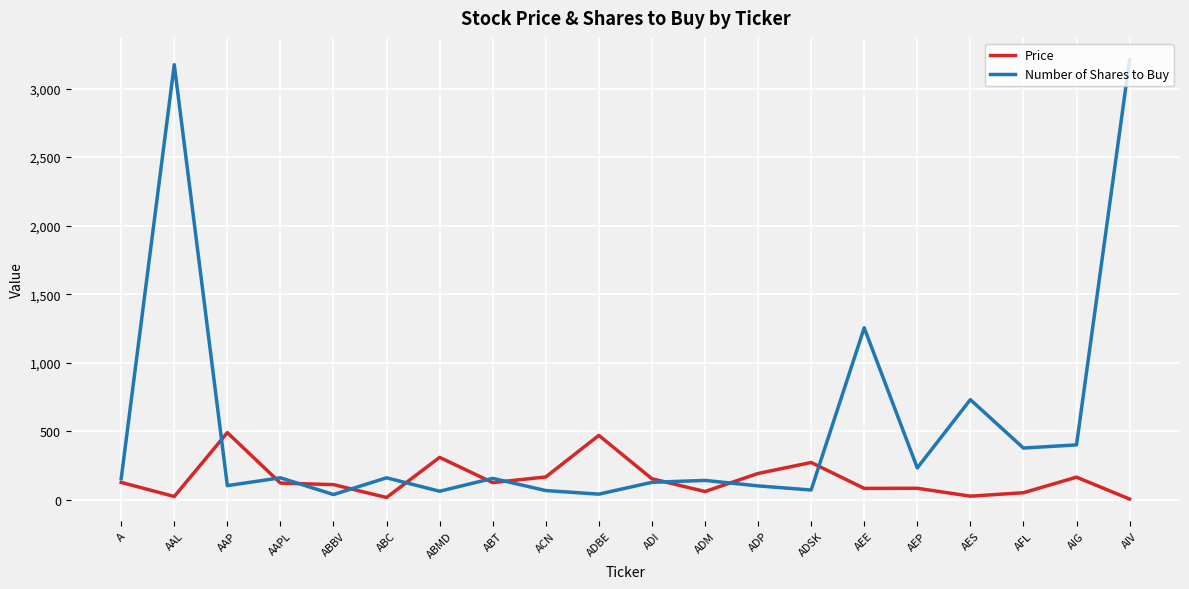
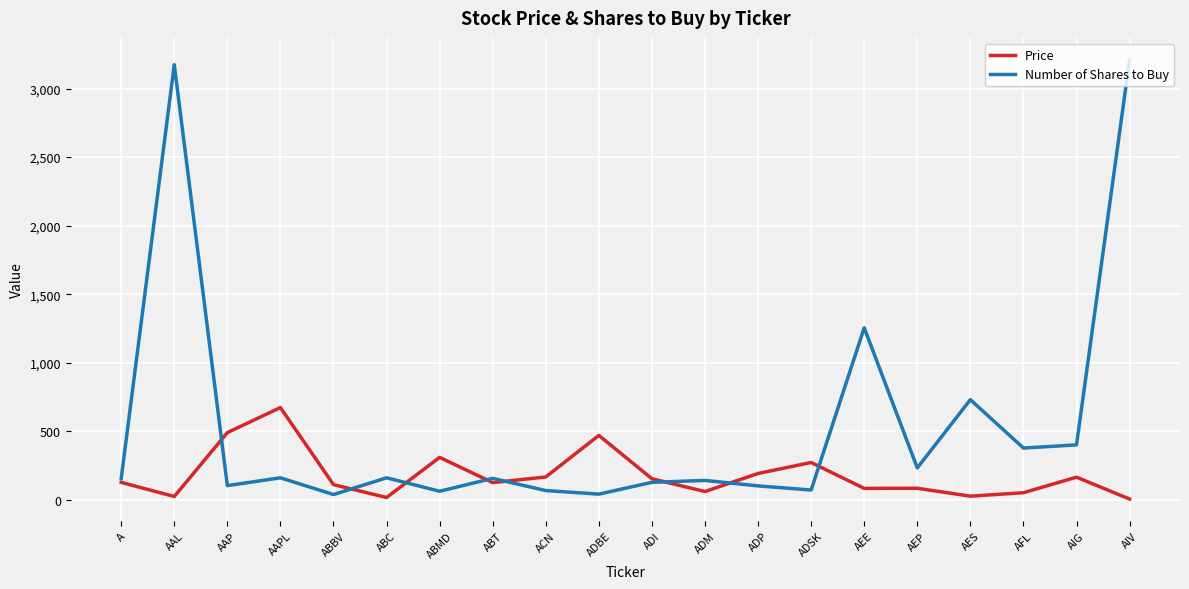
Price, AAPL: 120 -> 670
